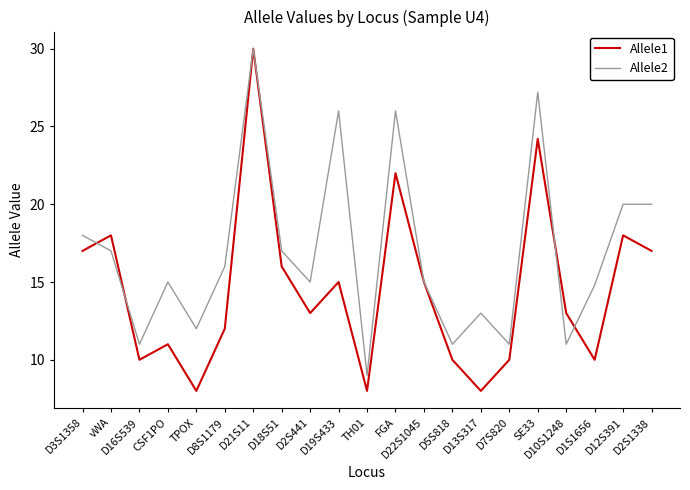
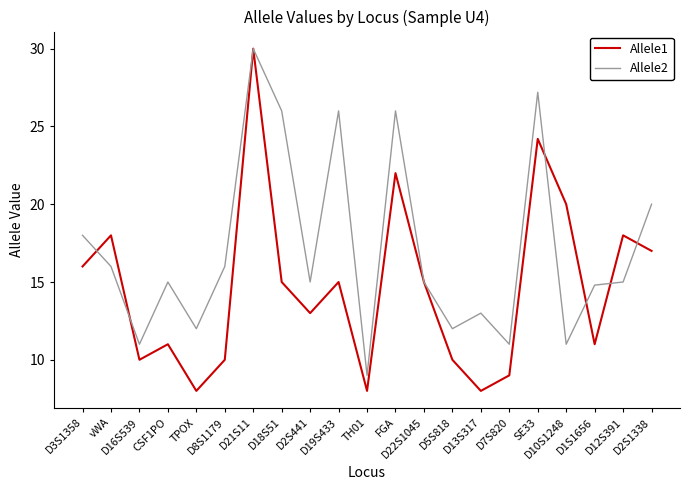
Allele1, D3S1358: 17 -> 16
Allele2, vWA: 17 -> 16
Allele1, D8S1179: 12 -> 10
Allele1, D18S51: 16 -> 15
Allele2, D18S51: 17 -> 26
Allele2, D5S818: 11 -> 12
Allele1, D7S820: 10 -> 9
Allele1, D10S1248: 13 -> 20
Allele1, D1S1656: 10 -> 11
Allele2, D12S391: 20 -> 15
